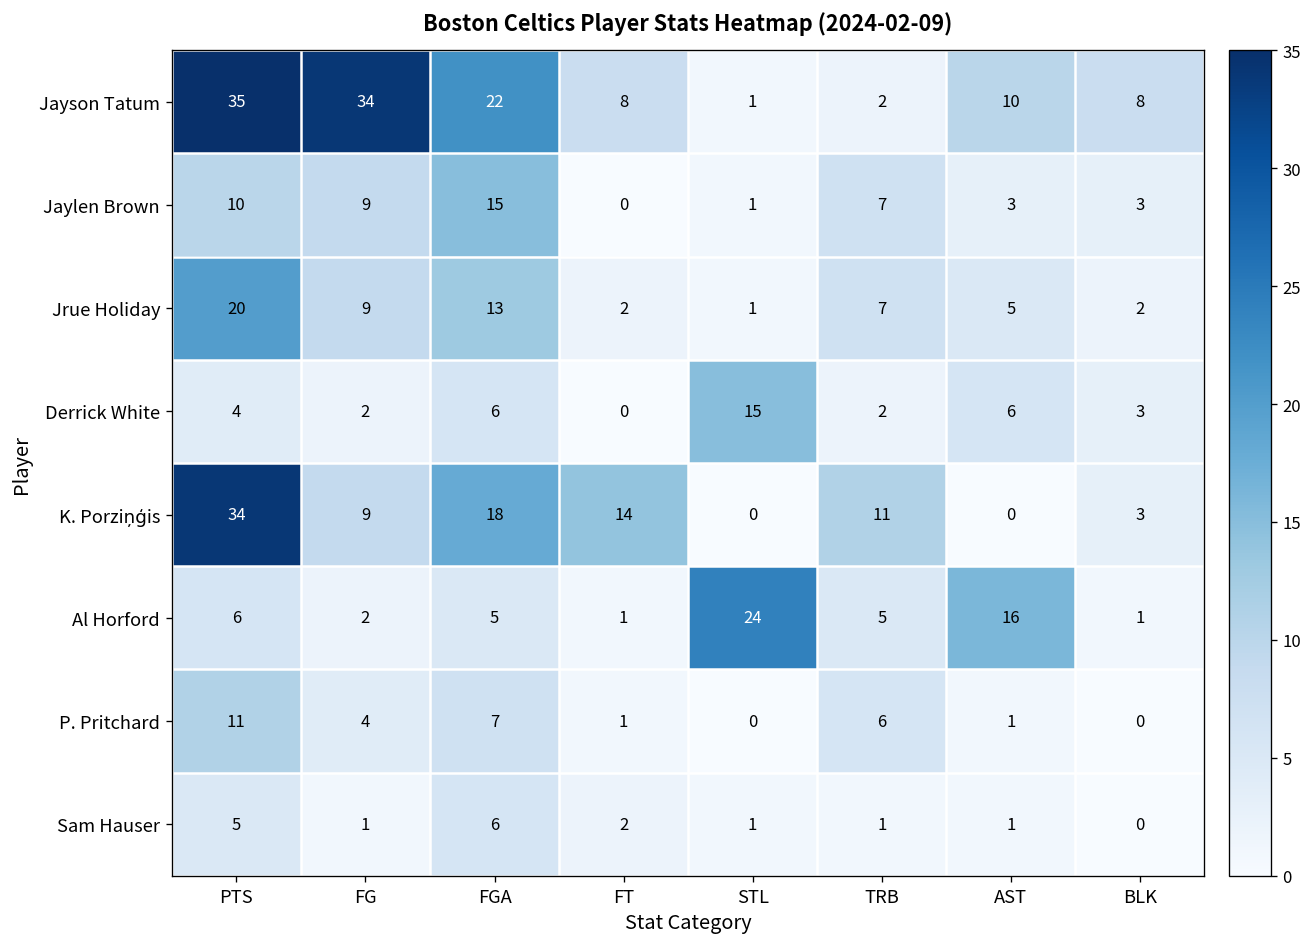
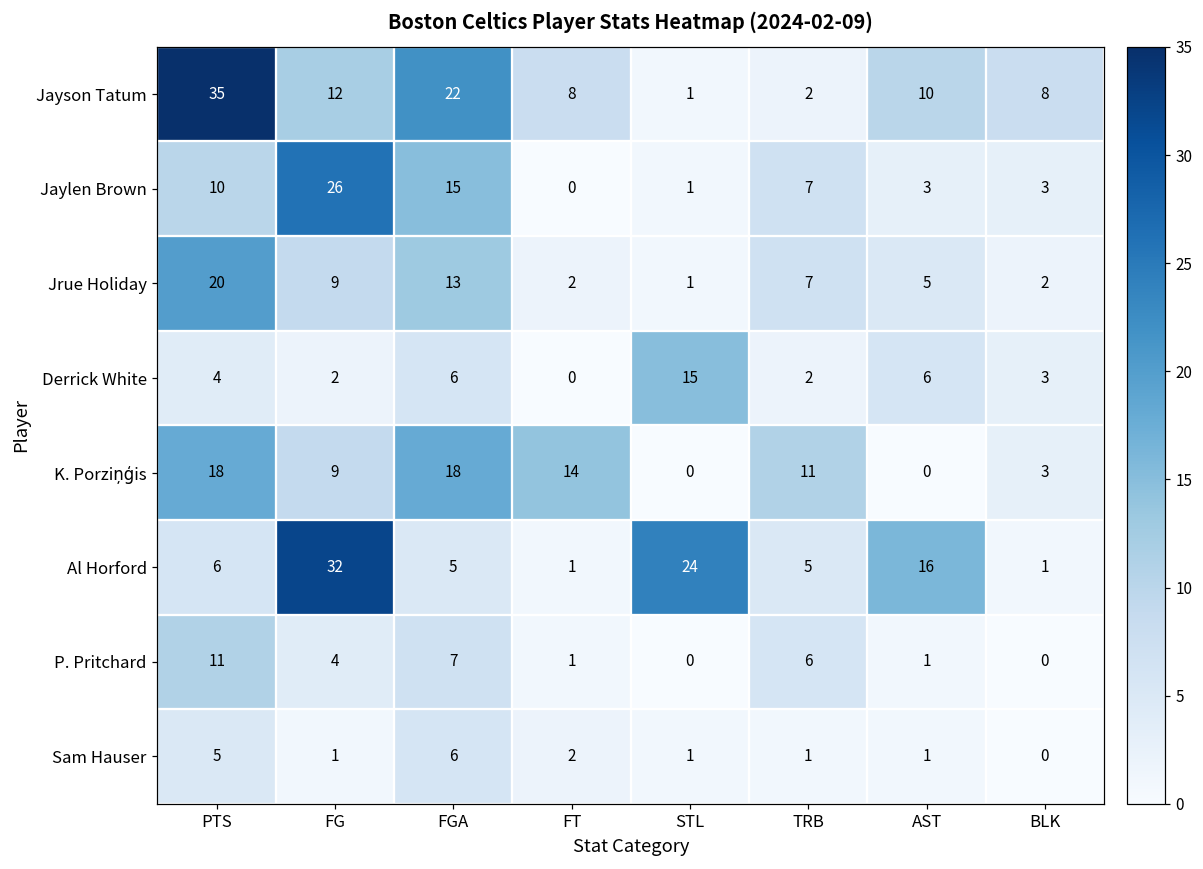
Jayson Tatum, FG: 34 -> 12
Jaylen Brown, FG: 9 -> 26
K. Porziņģis, PTS: 34 -> 18
Al Horford, FG: 2 -> 32
